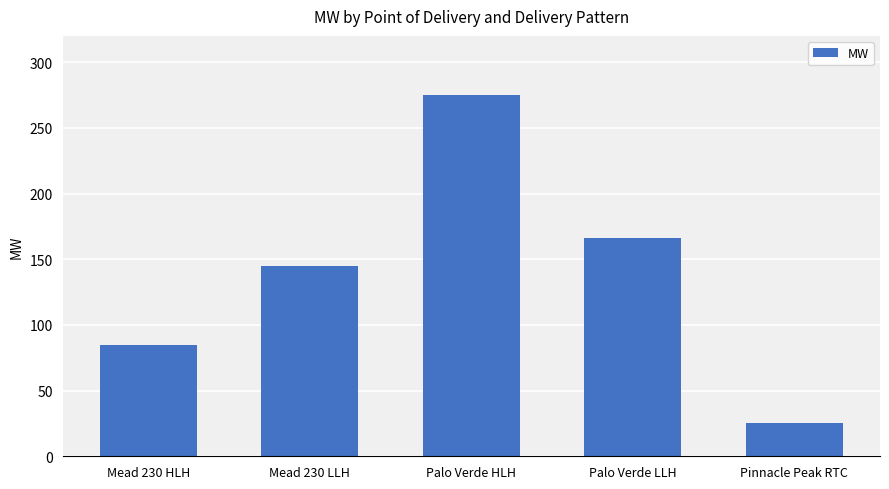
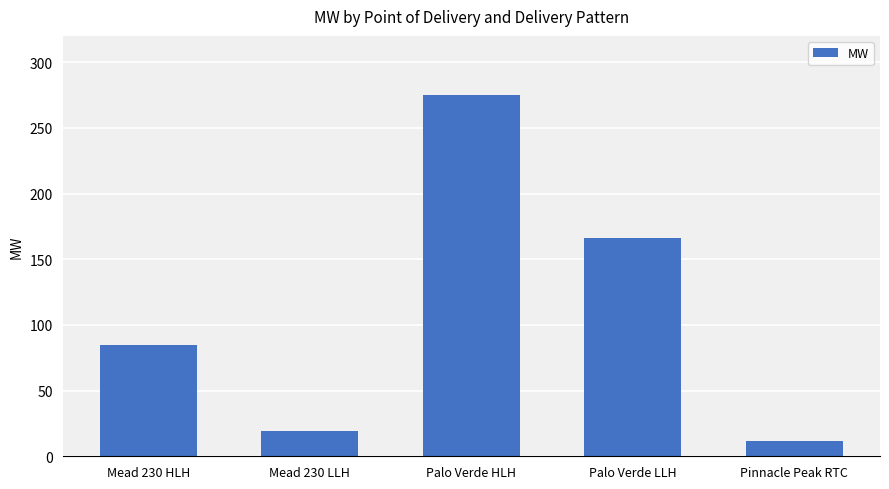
Mead 230 LLH: 145 -> 19
Pinnacle Peak RTC: 25 -> 12
